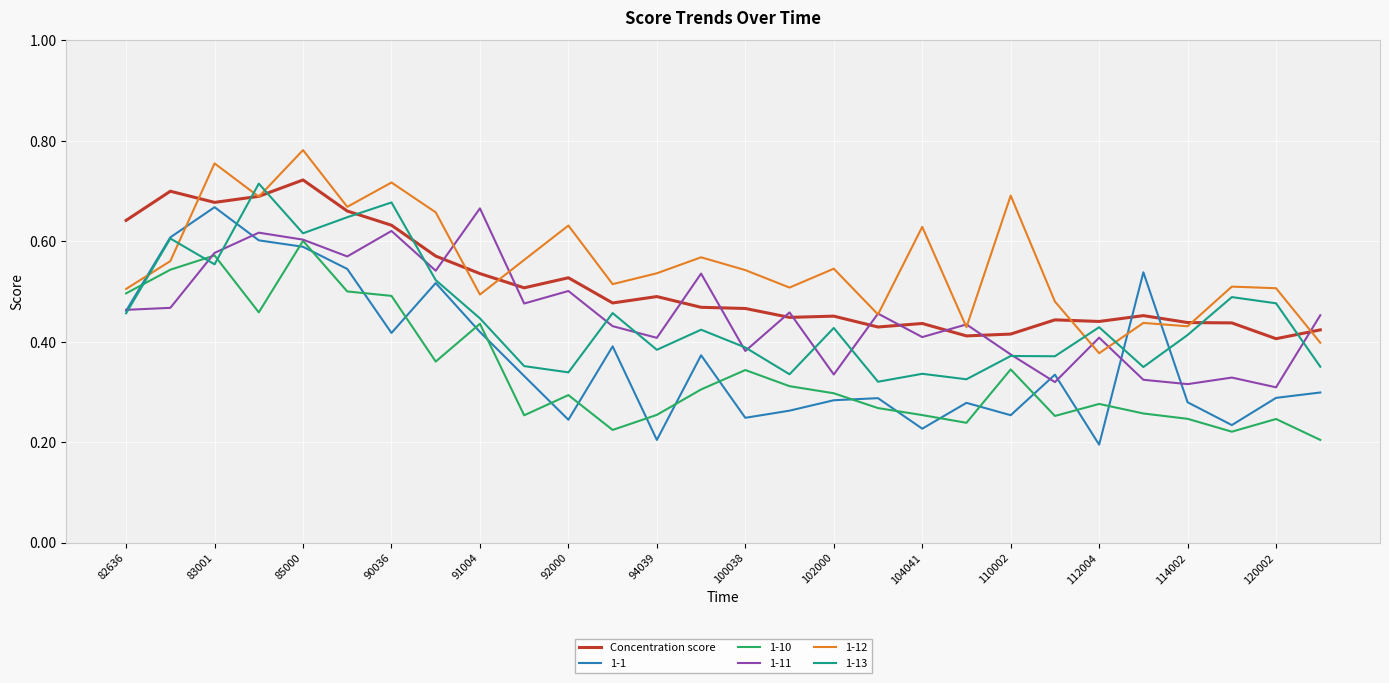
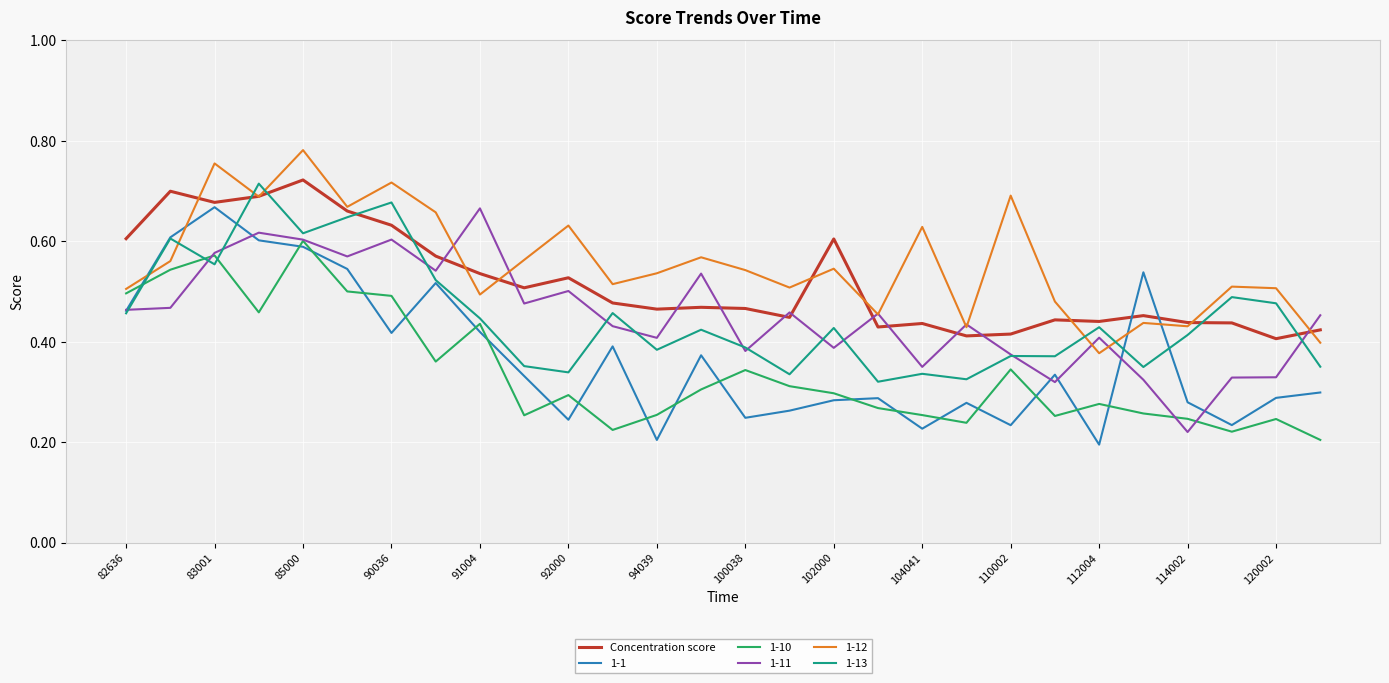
Concentration score, 82636: 0.64 -> 0.61
1-11, 90036: 0.62 -> 0.60
Concentration score, 94039: 0.49 -> 0.46
Concentration score, 102000: 0.45 -> 0.60
1-11, 102000: 0.33 -> 0.39
1-11, 104041: 0.41 -> 0.35
1-1, 110002: 0.25 -> 0.23
1-11, 114002: 0.32 -> 0.22
1-11, 120002: 0.31 -> 0.33
